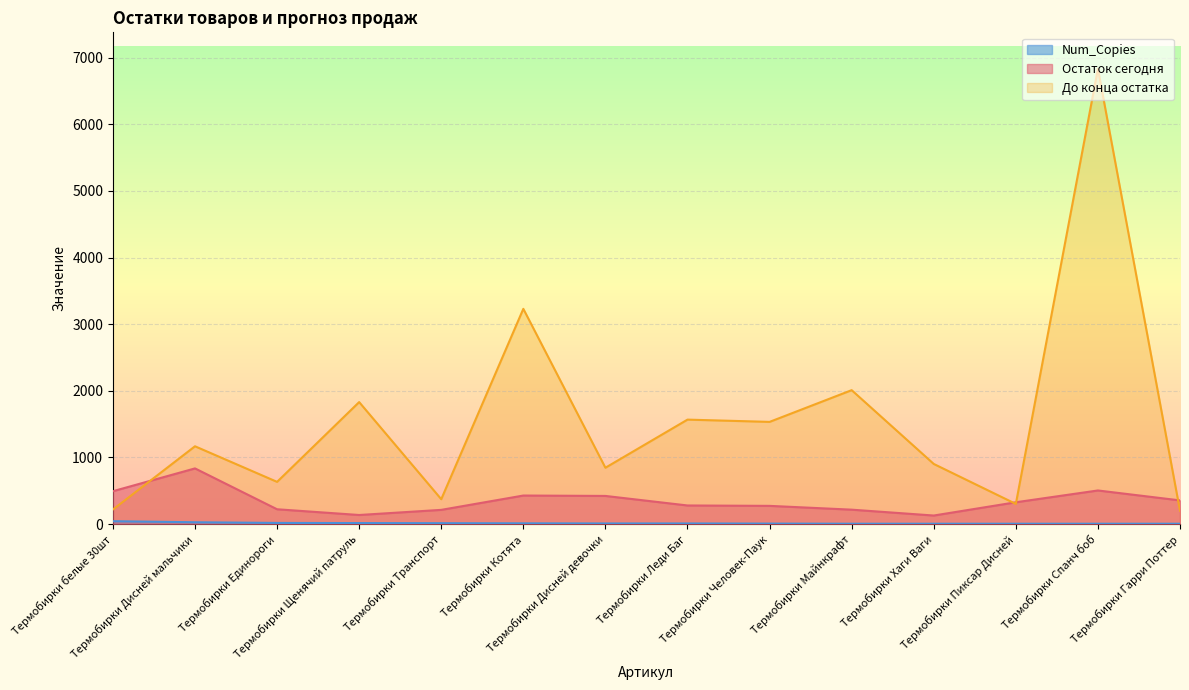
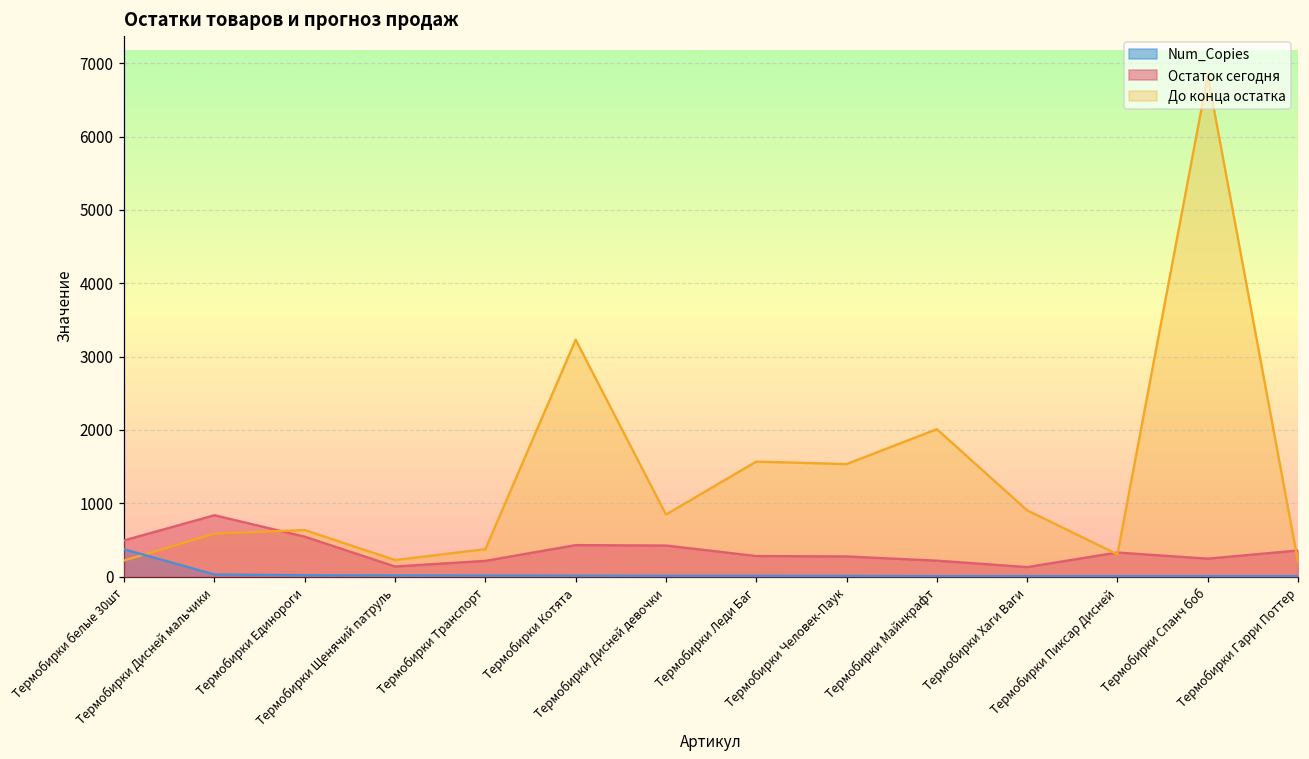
Num_Copies, Термобирки белые 30шт: 0 -> 400
До конца остатка, Термобирки Дисней мальчики: 1200 -> 600
Остаток сегодня, Термобирки Единороги: 200 -> 500
До конца остатка, Термобирки Щенячий патруль: 1800 -> 200
Остаток сегодня, Термобирки Спанч боб: 500 -> 200
